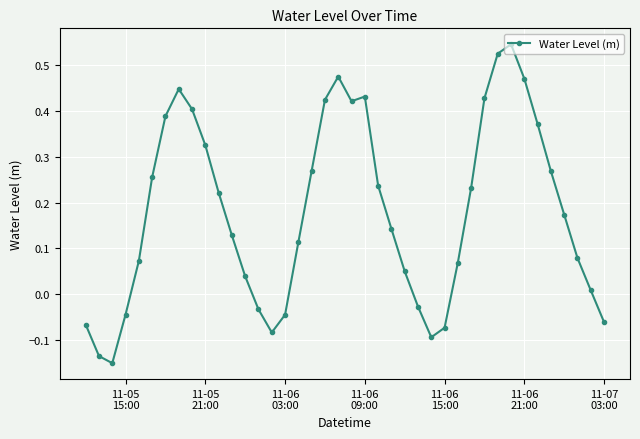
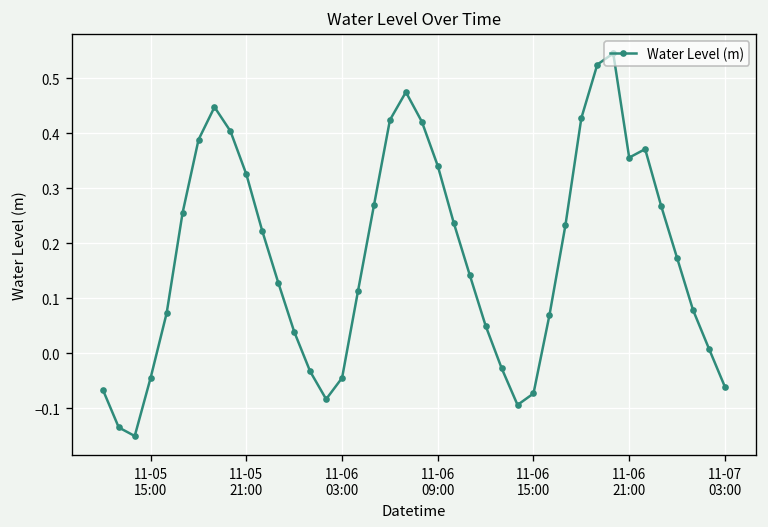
11-06 09:00: 0.43 -> 0.34
11-06 21:00: 0.47 -> 0.36
